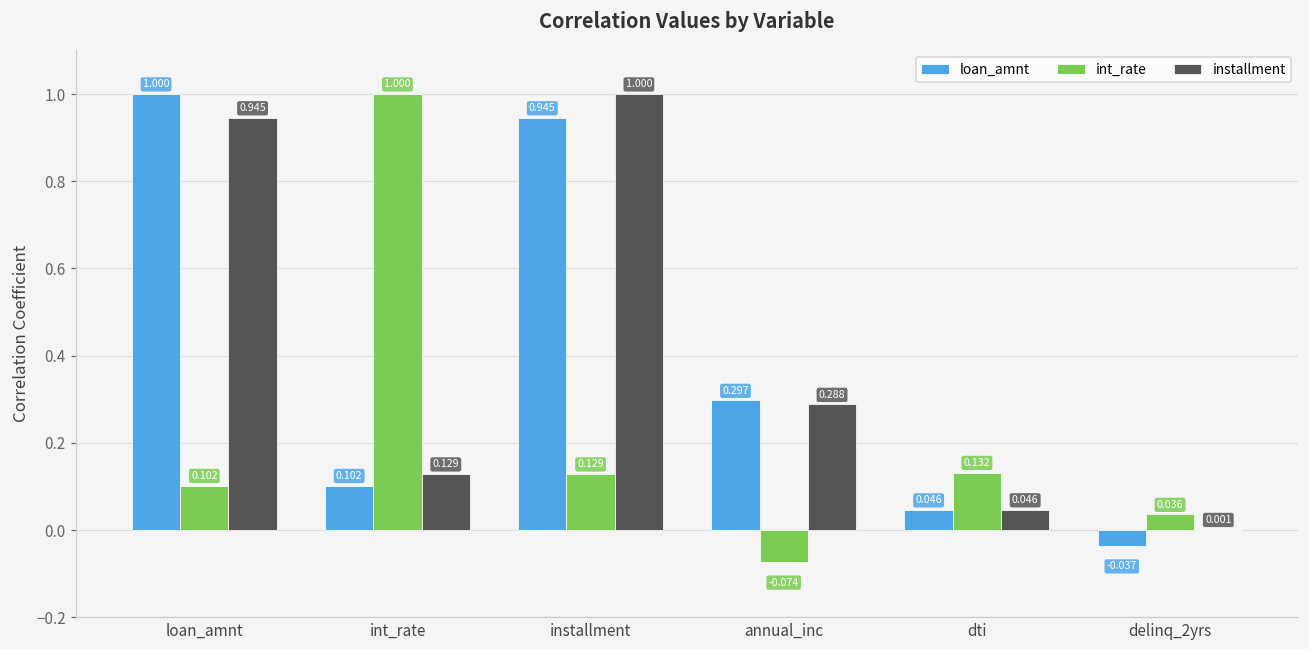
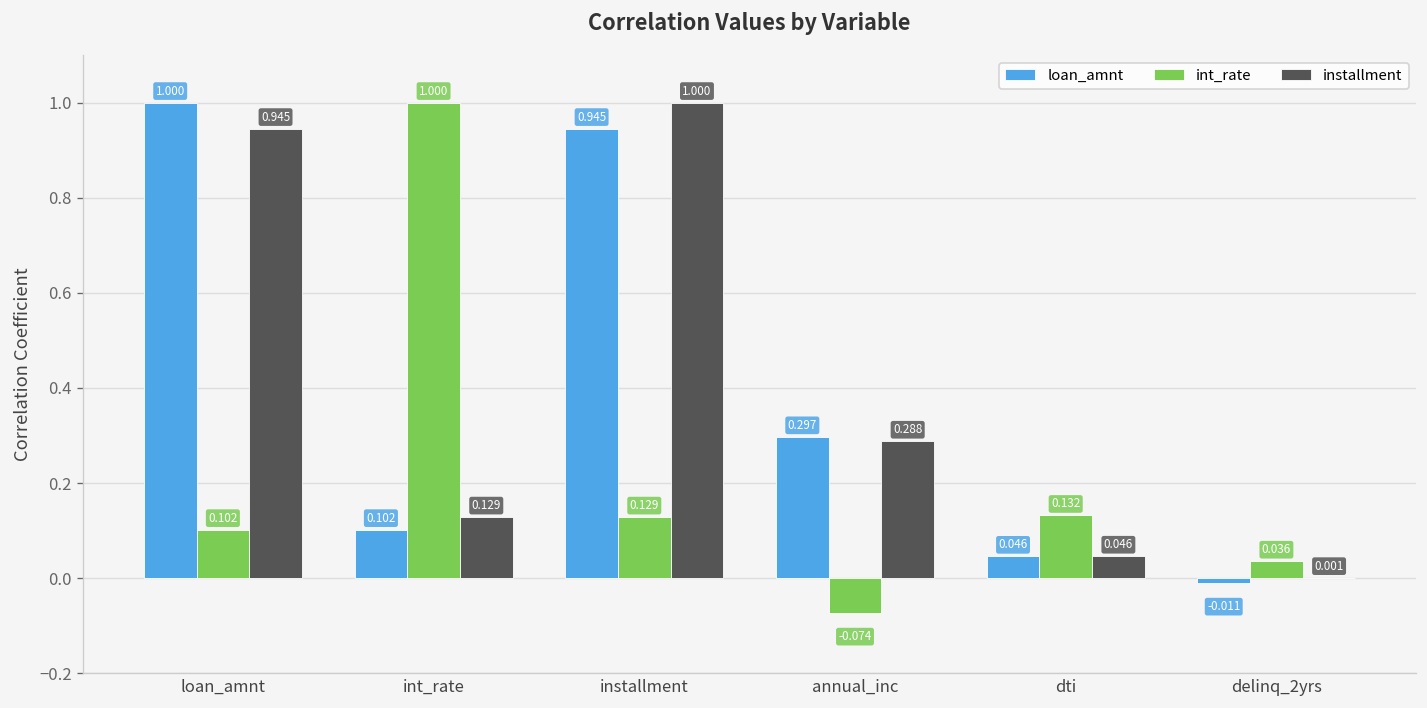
loan_amnt, delinq_2yrs: -0.037 -> -0.011
